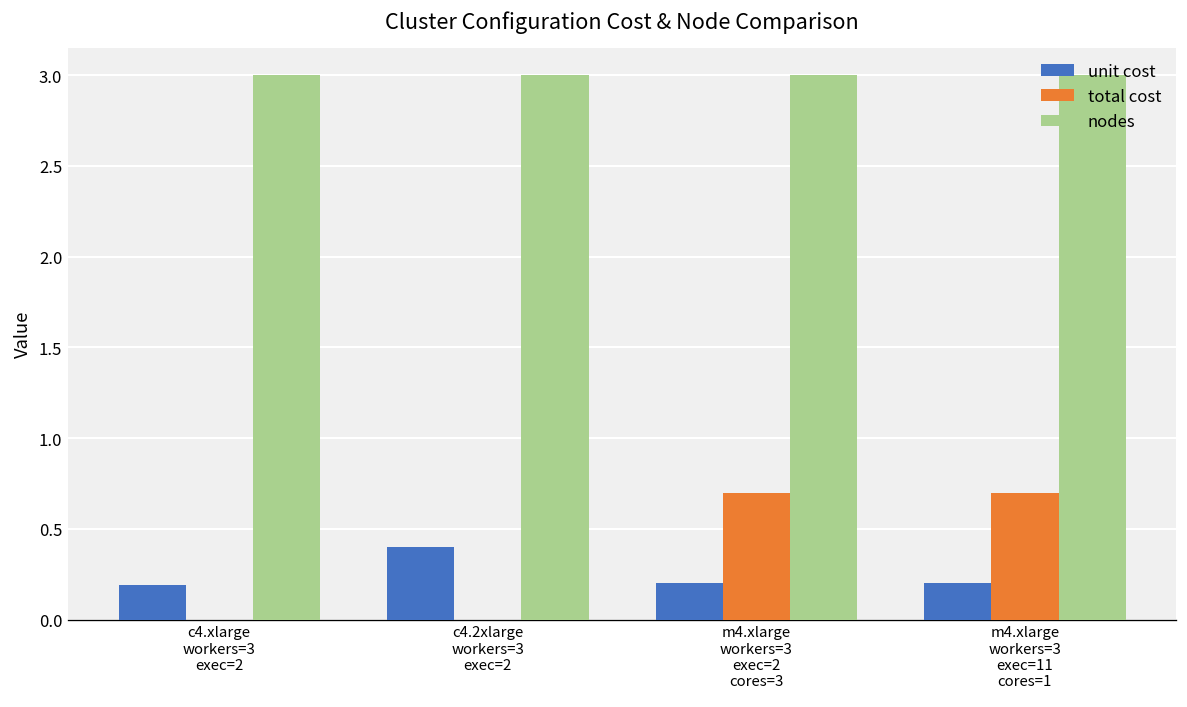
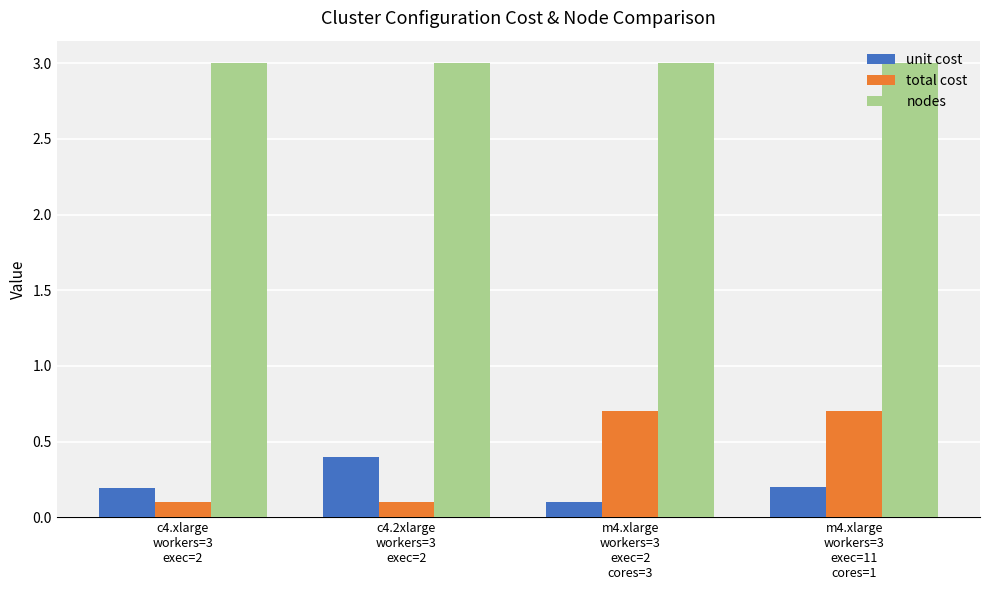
total cost, c4.xlarge workers=3 exec=2: 0.0 -> 0.1
total cost, c4.2xlarge workers=3 exec=2: 0.0 -> 0.1
unit cost, m4.xlarge workers=3 exec=2 cores=3: 0.2 -> 0.1
